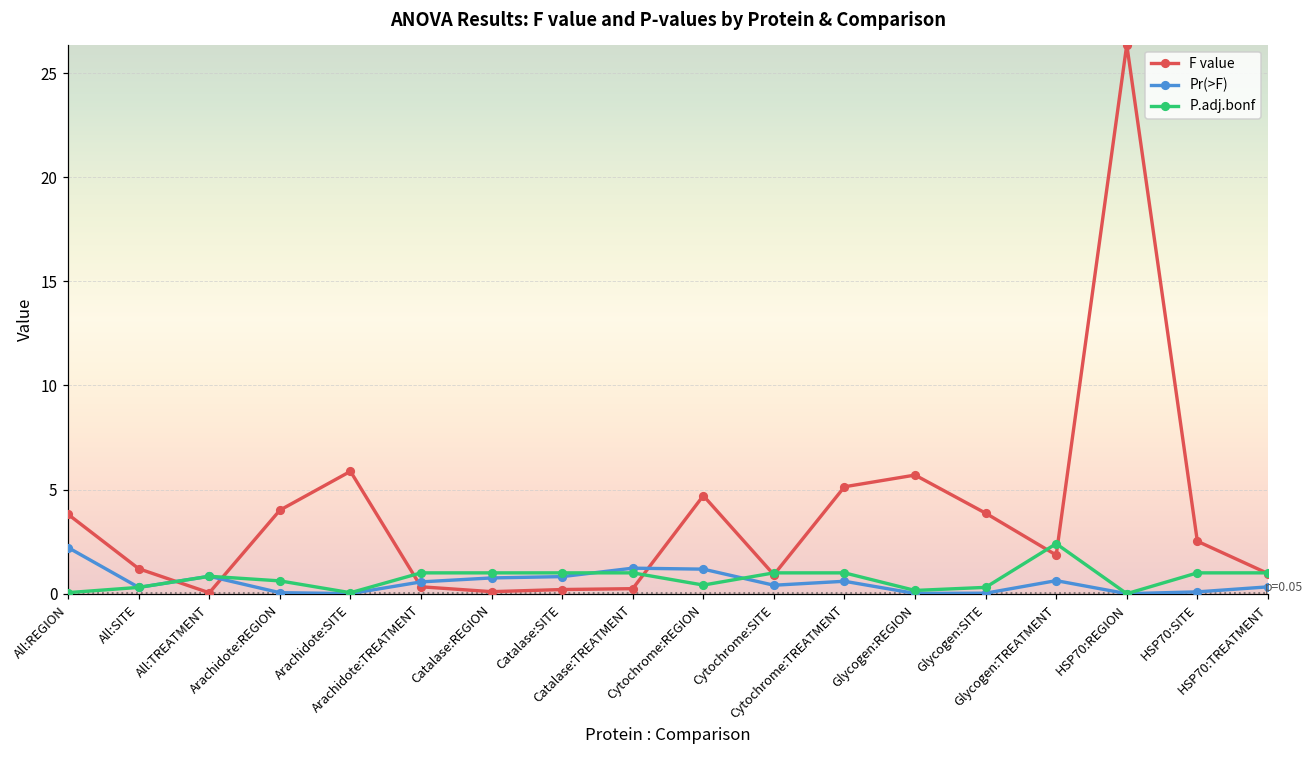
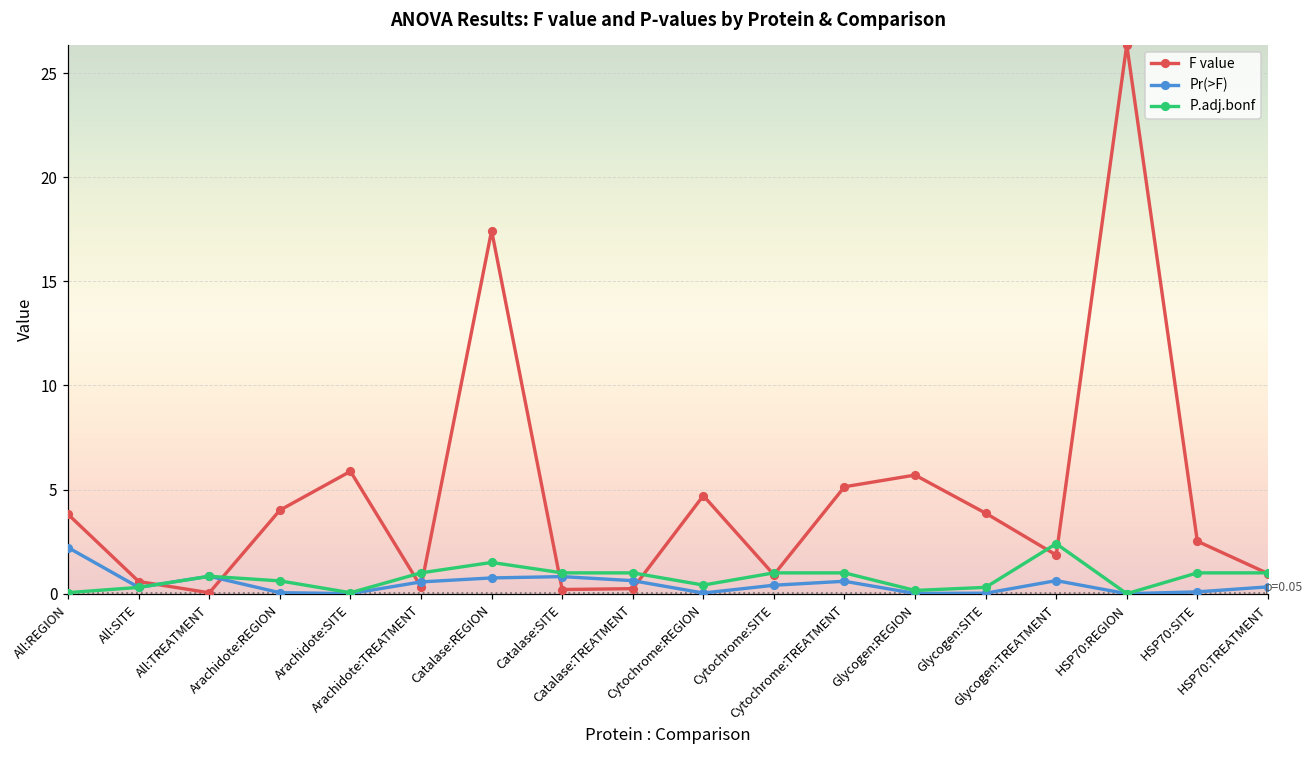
F value, All:SITE: 1.2 -> 0.6
F value, Catalase:REGION: 0.1 -> 17.4
P.adj.bonf, Catalase:REGION: 1.0 -> 1.5
Pr(>F), Catalase:TREATMENT: 1.2 -> 0.6
Pr(>F), Cytochrome:REGION: 1.2 -> 0.0
